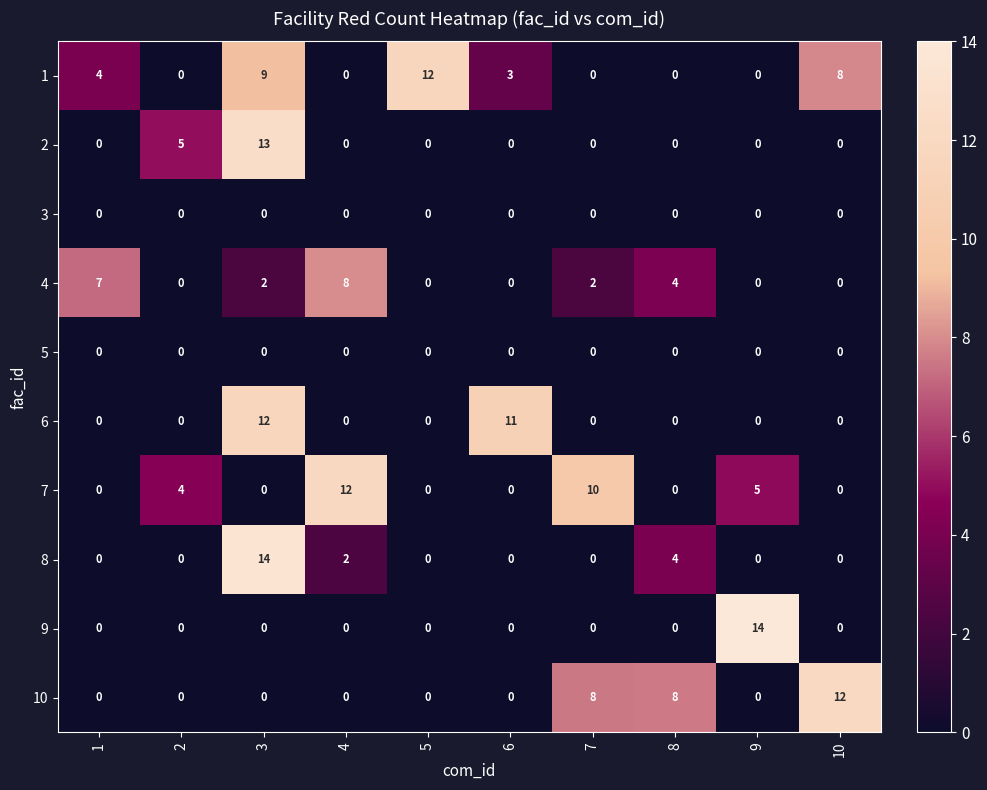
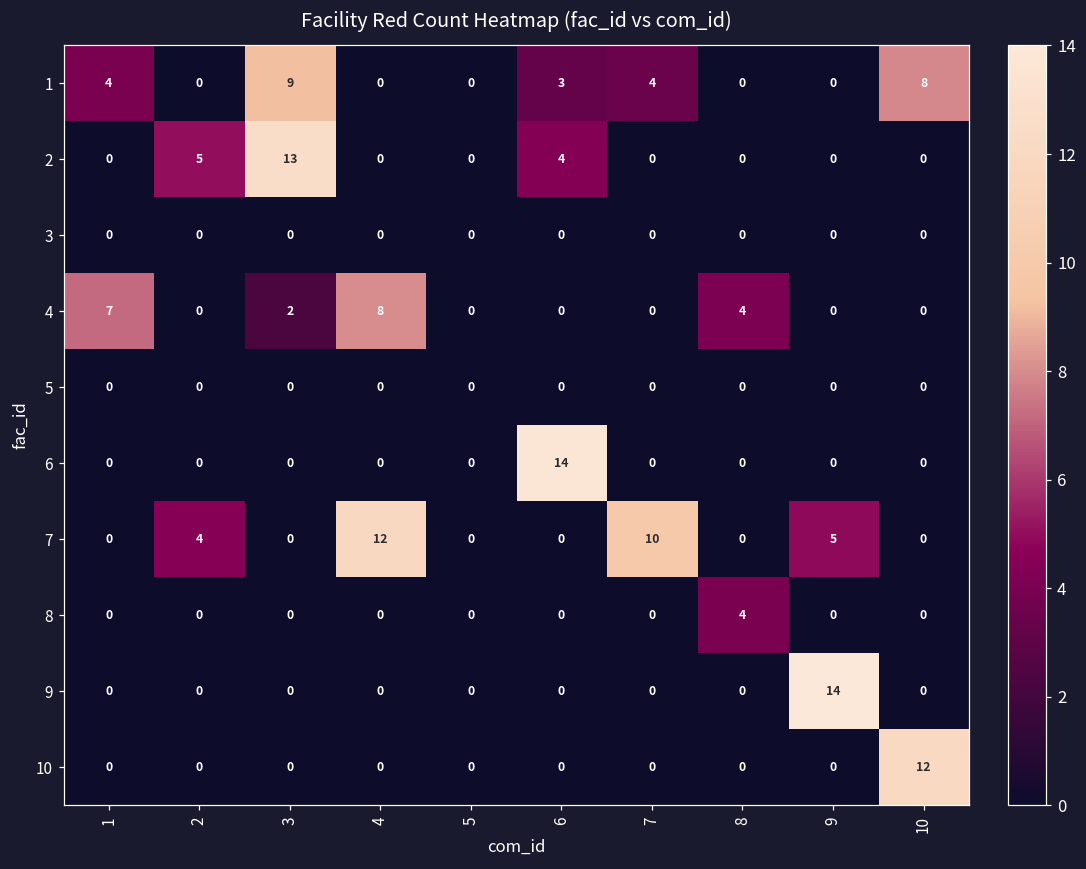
1, 5: 12 -> 0
1, 7: 0 -> 4
2, 6: 0 -> 4
4, 7: 2 -> 0
6, 3: 12 -> 0
6, 6: 11 -> 14
8, 3: 14 -> 0
8, 4: 2 -> 0
10, 7: 8 -> 0
10, 8: 8 -> 0
